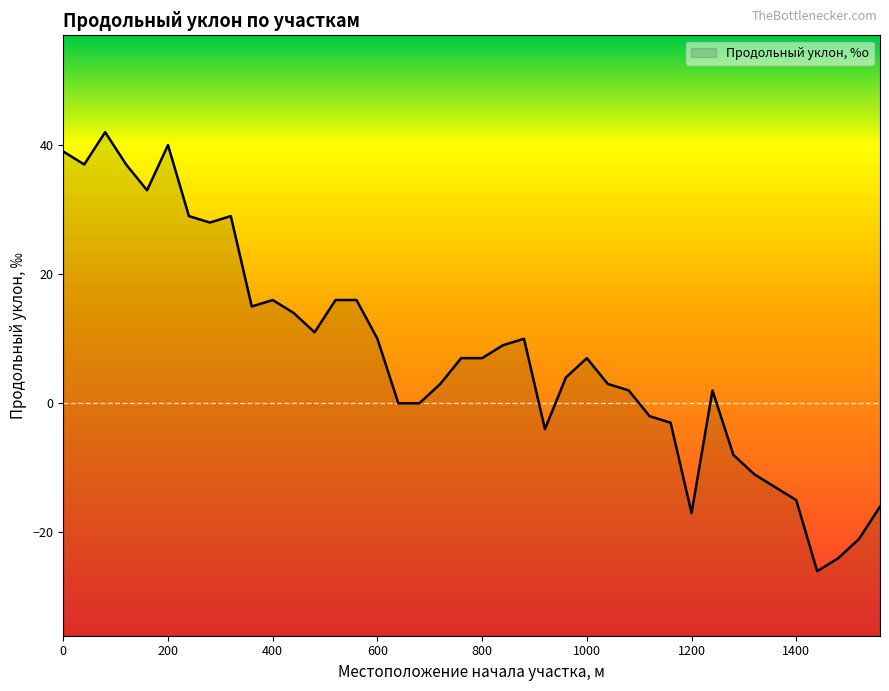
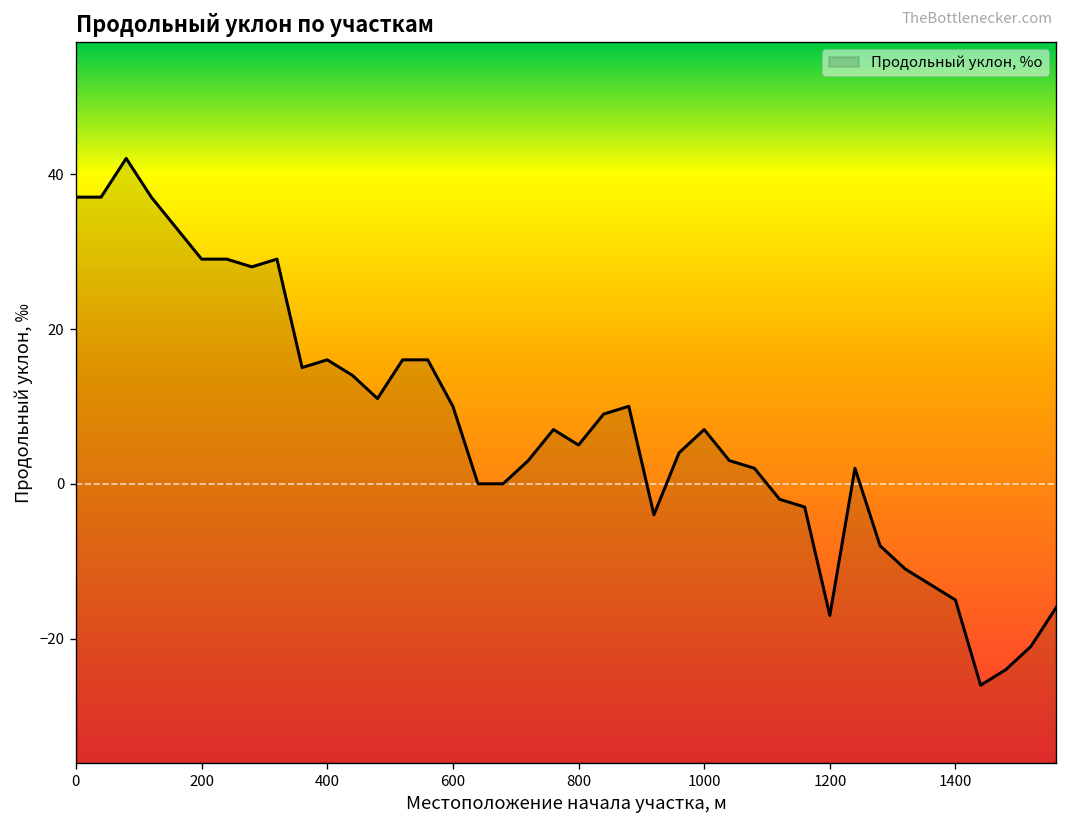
0: 39 -> 37
200: 40 -> 29
800: 7 -> 5
